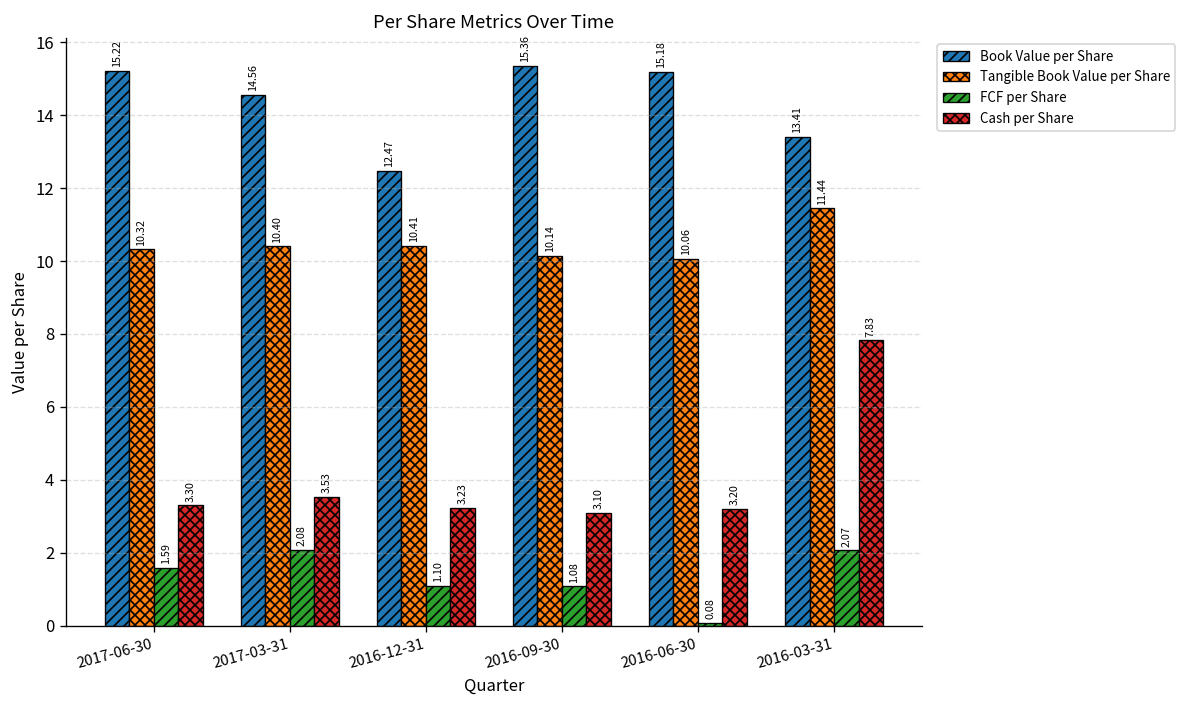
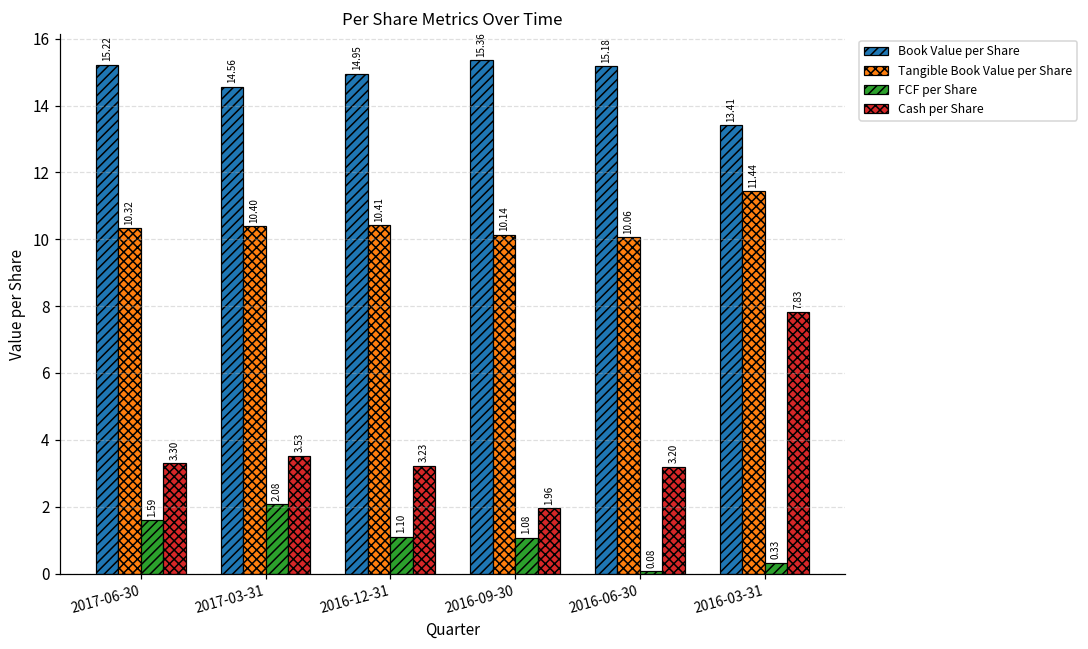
Book Value per Share, 2016-12-31: 12.47 -> 14.95
Cash per Share, 2016-09-30: 3.10 -> 1.96
FCF per Share, 2016-03-31: 2.07 -> 0.33
